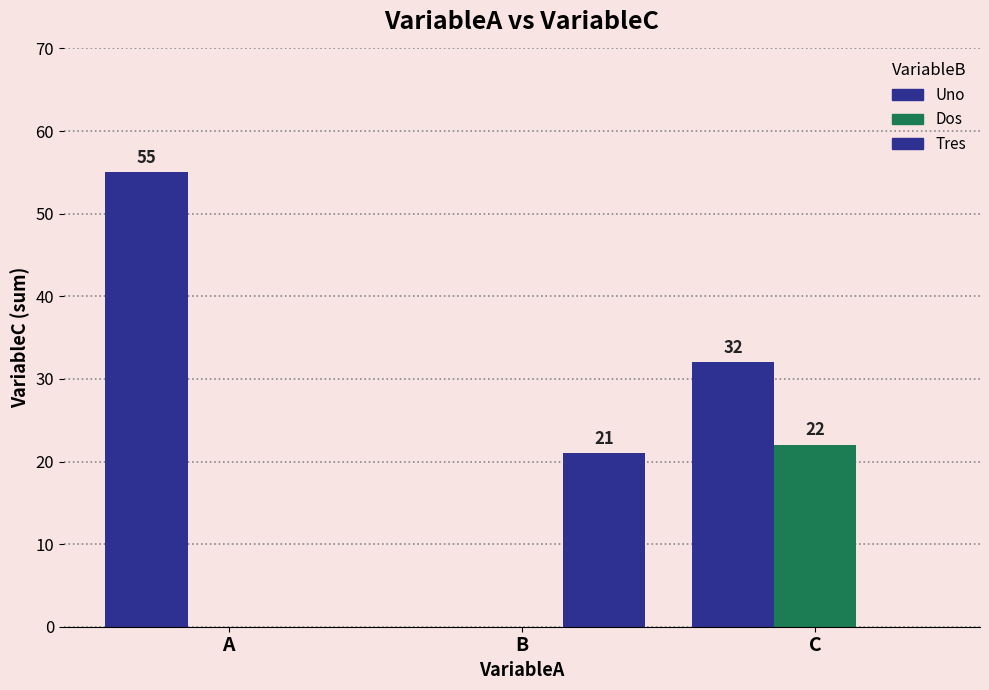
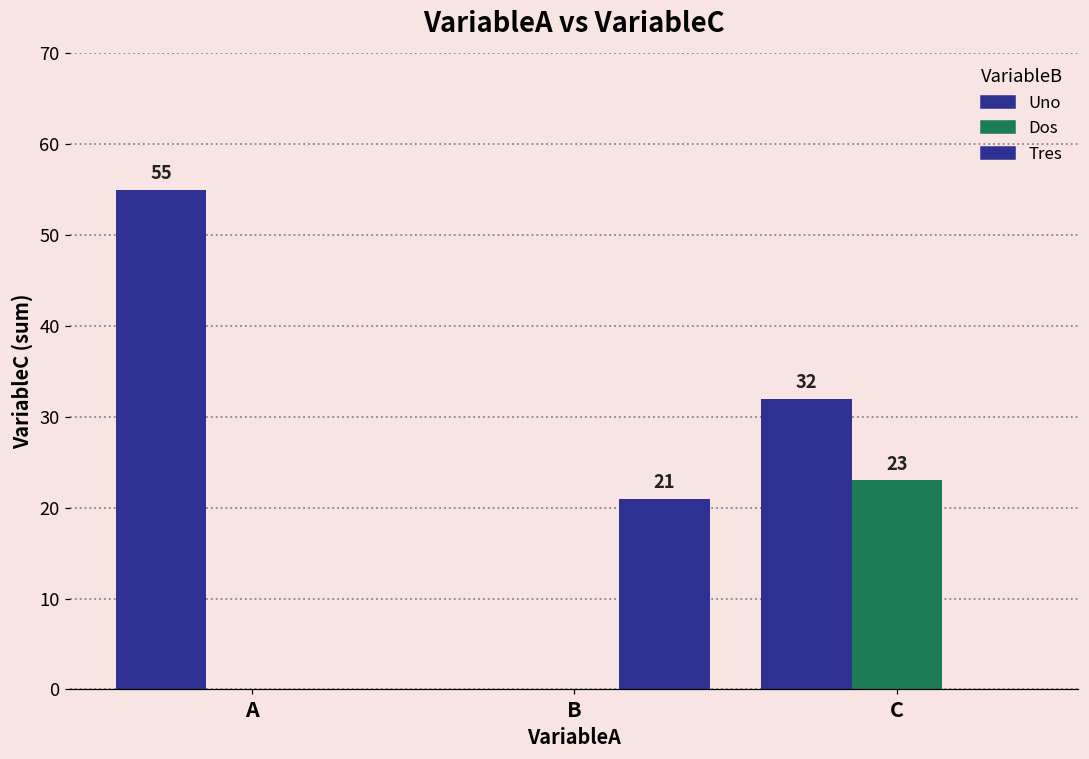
Dos, C: 22 -> 23
